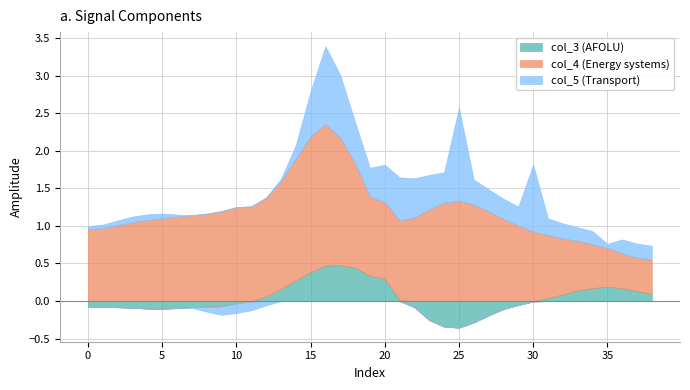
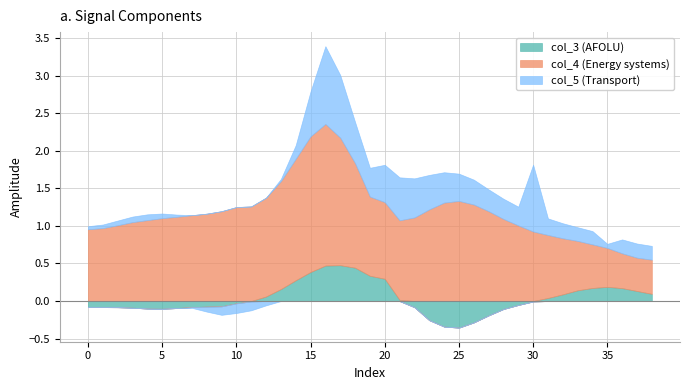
col_5 (Transport), 25: 1.2 -> 0.4
